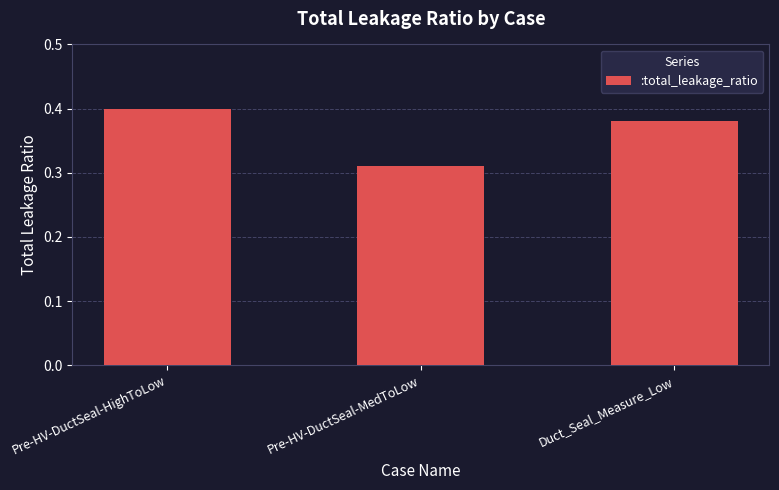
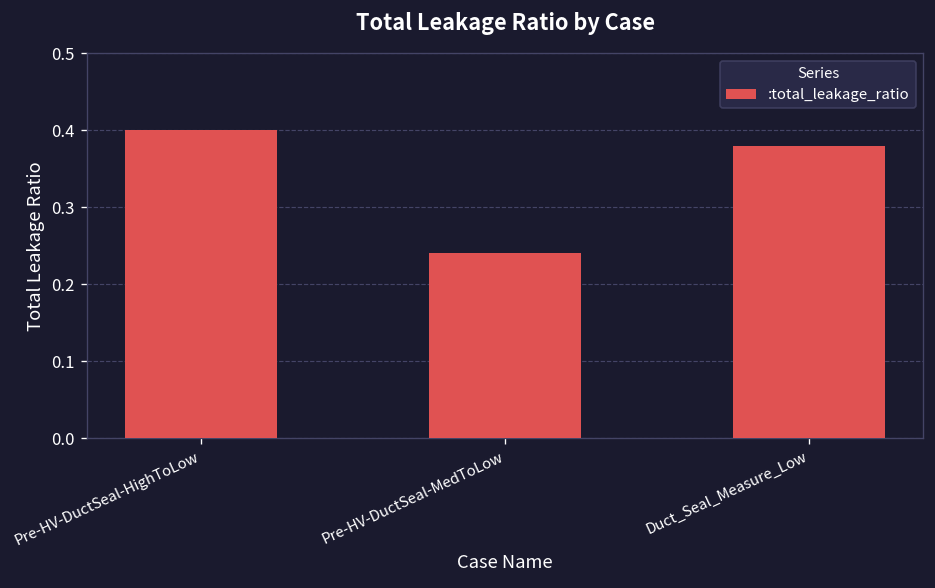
Pre-HV-DuctSeal-MedToLow: 0.31 -> 0.24
